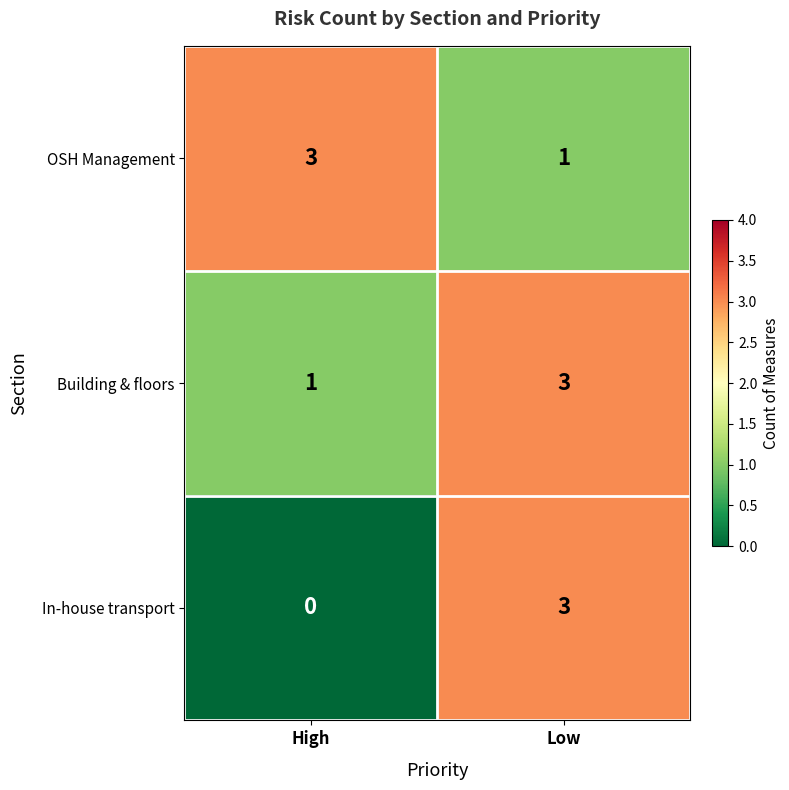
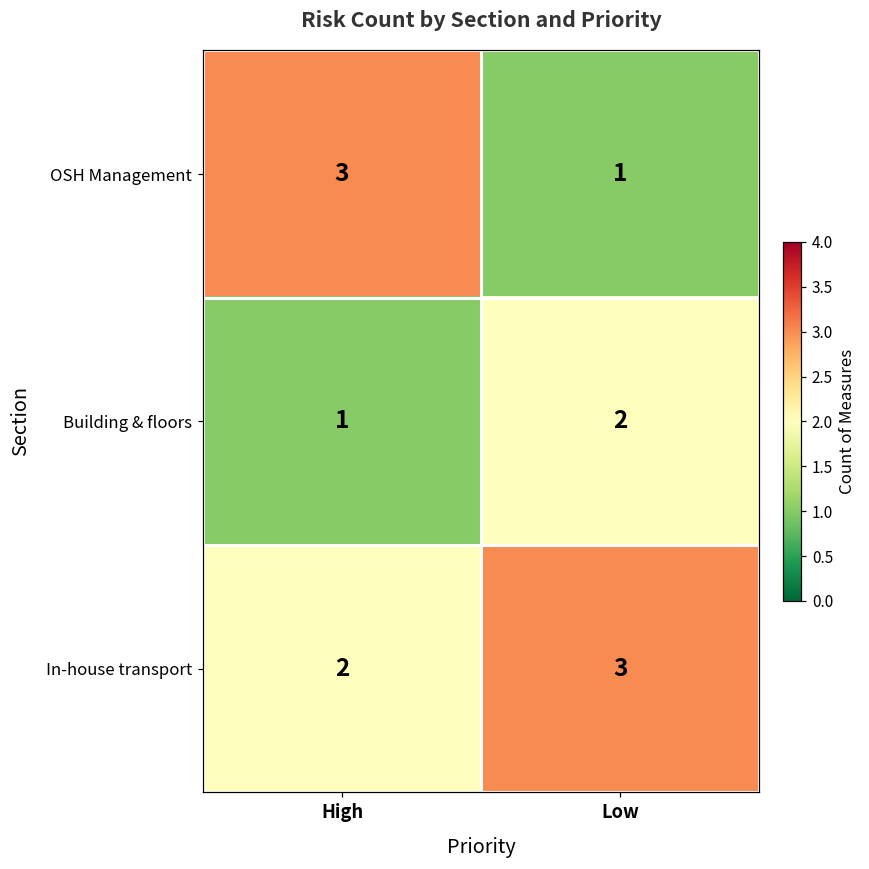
Building & floors, Low: 3 -> 2
In-house transport, High: 0 -> 2
